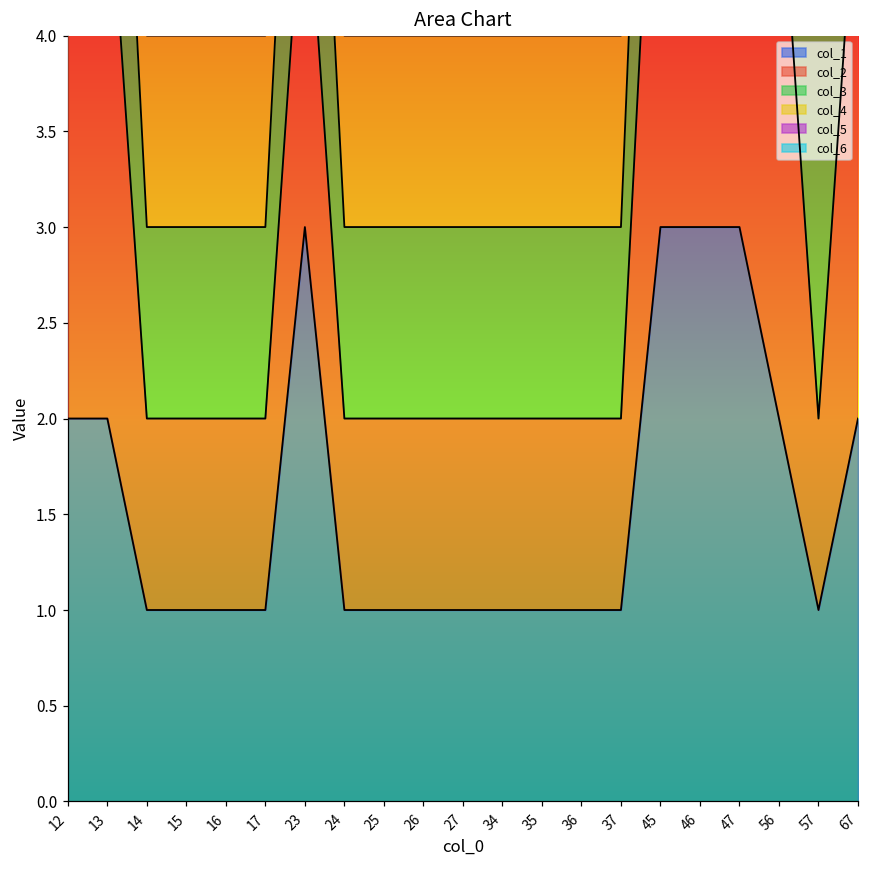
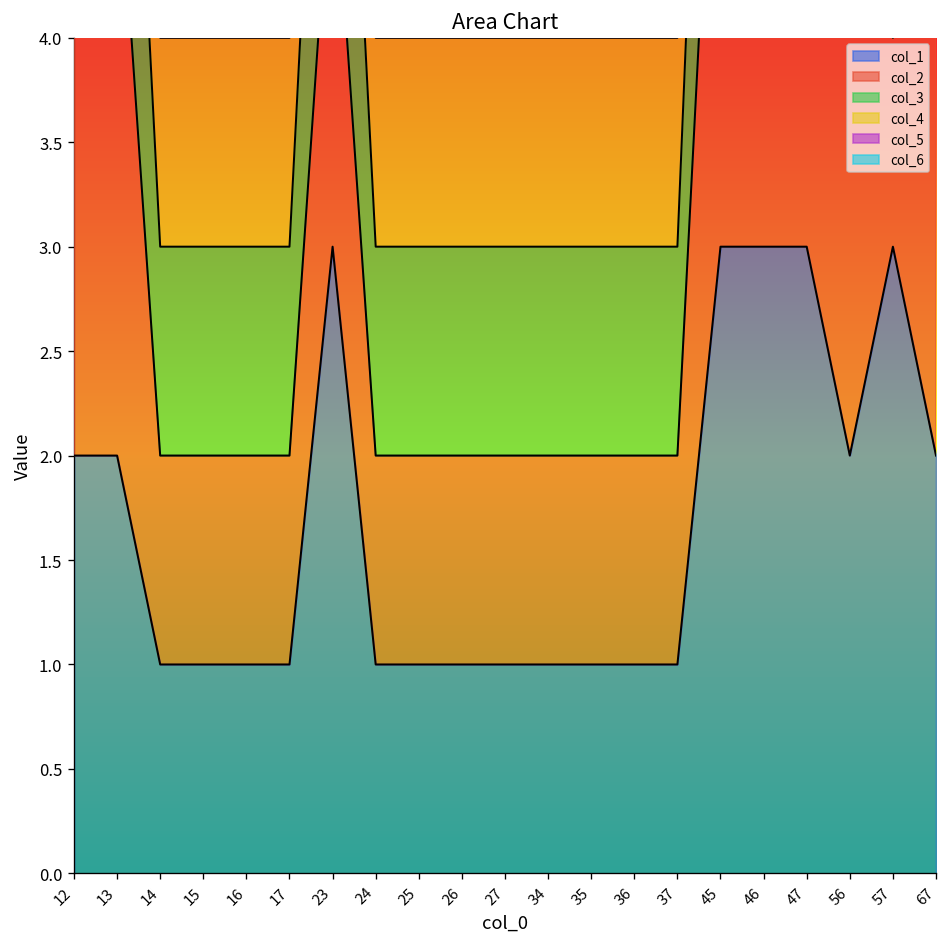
col_1, 57: 1 -> 3
